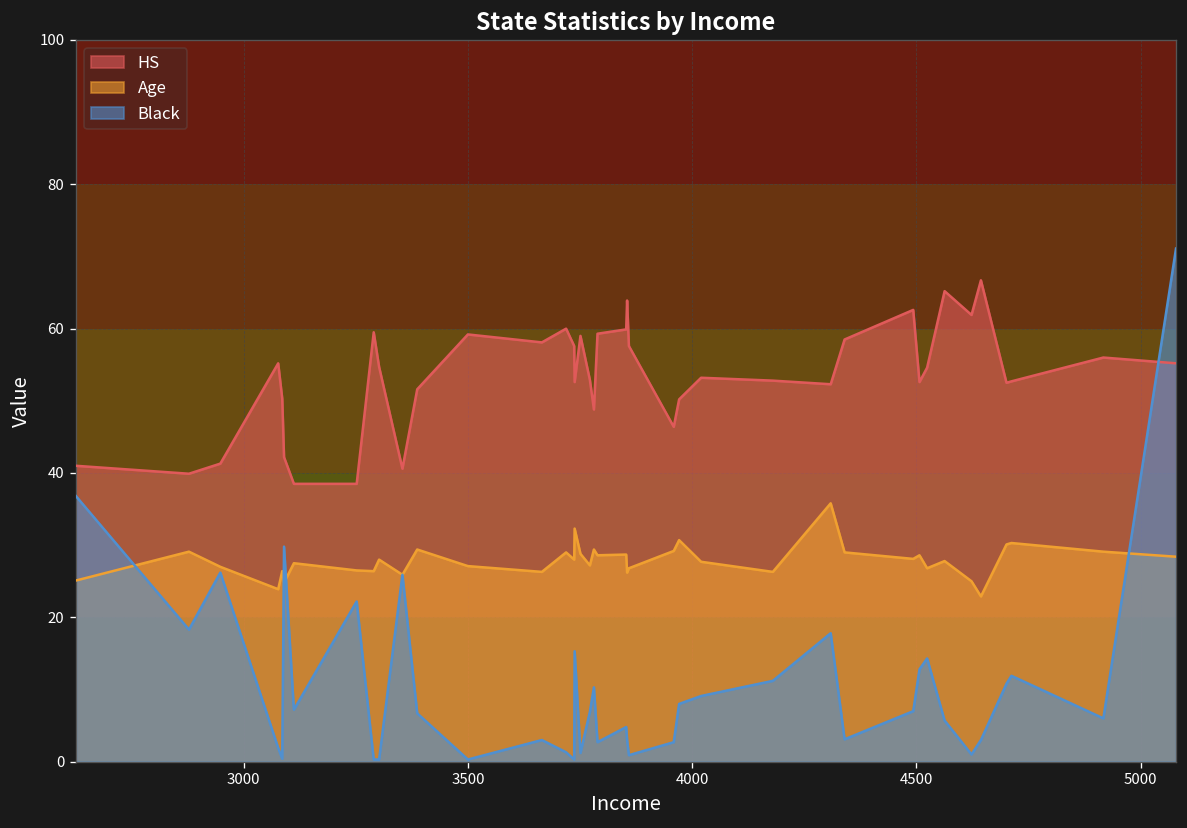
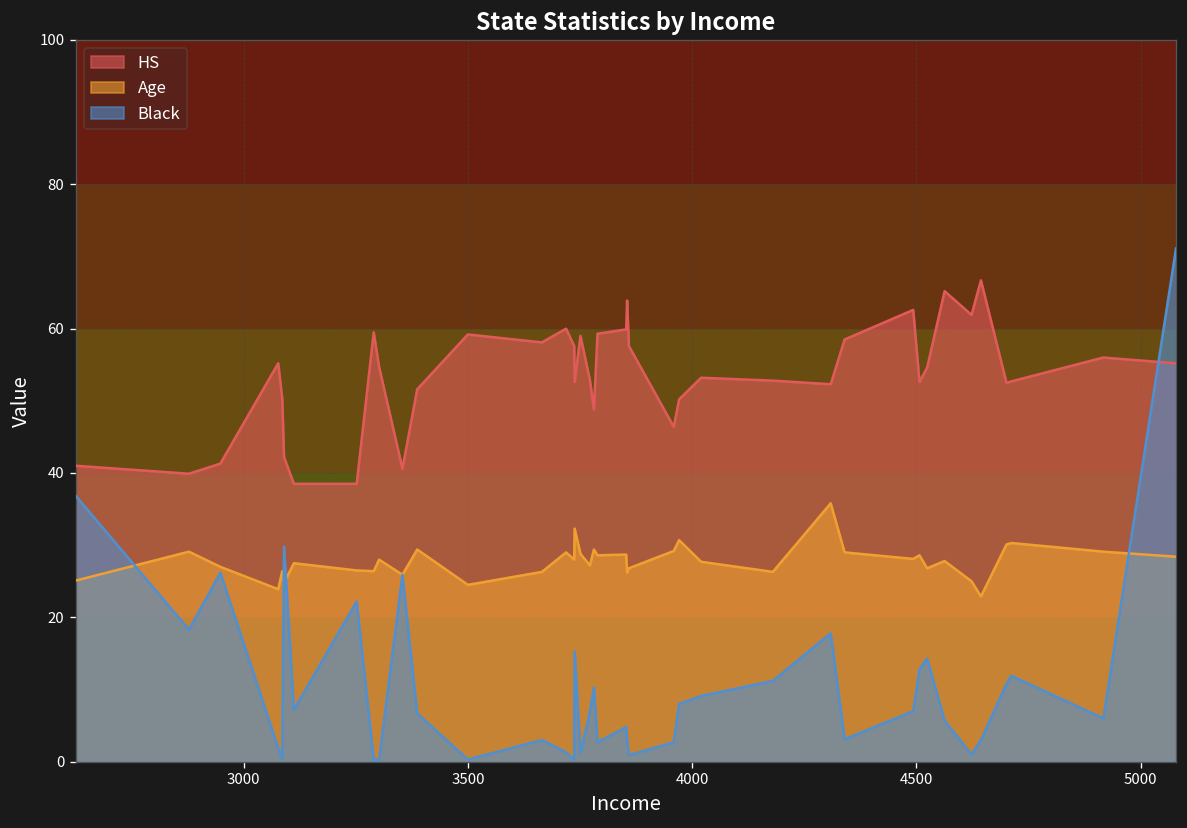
Age, 3500: 27 -> 25
